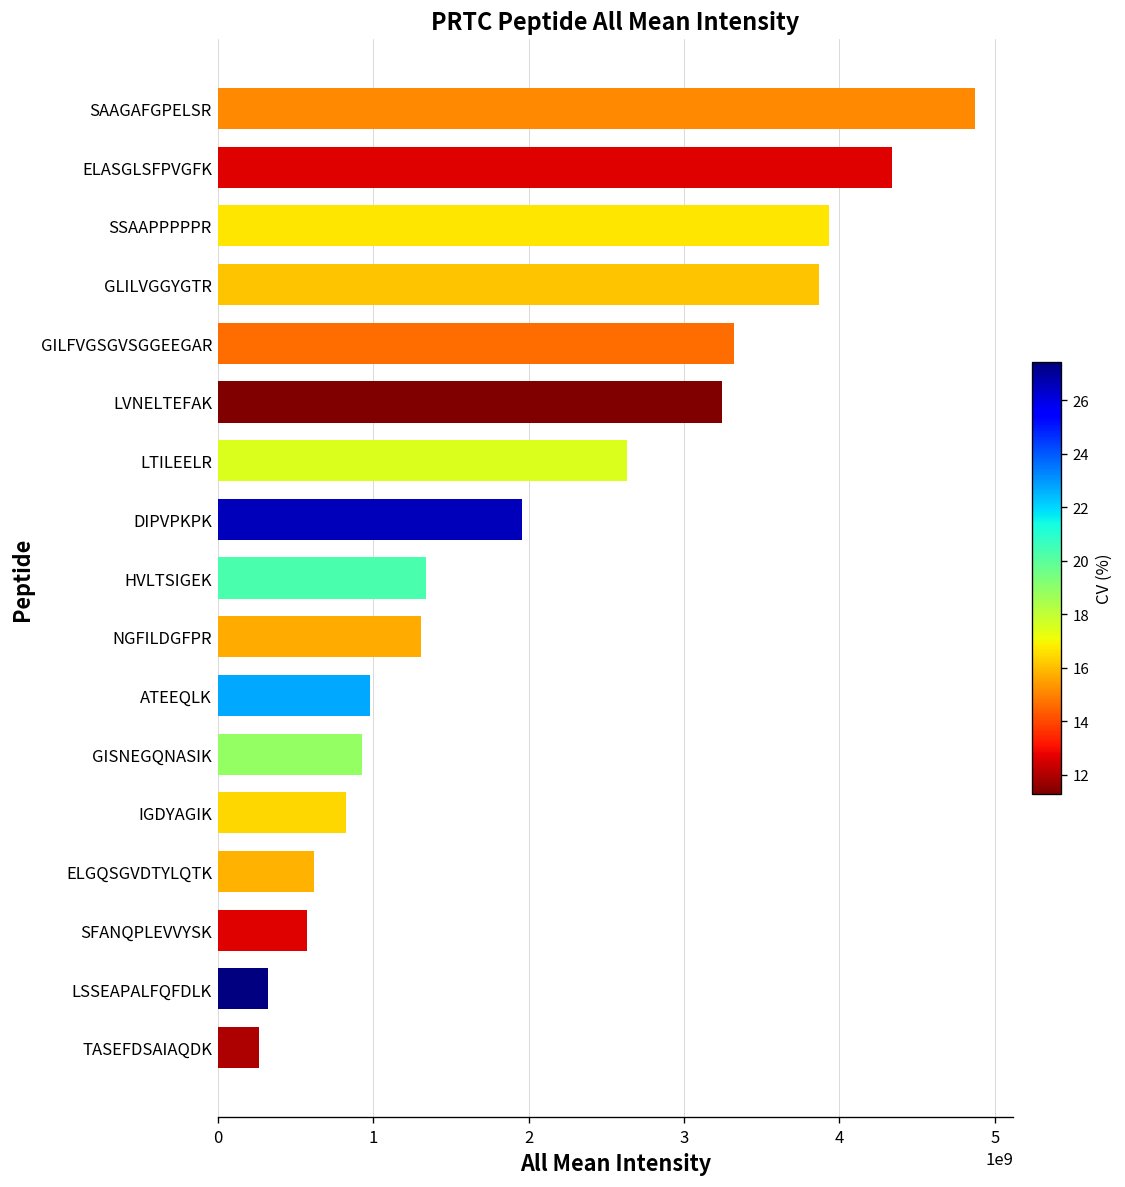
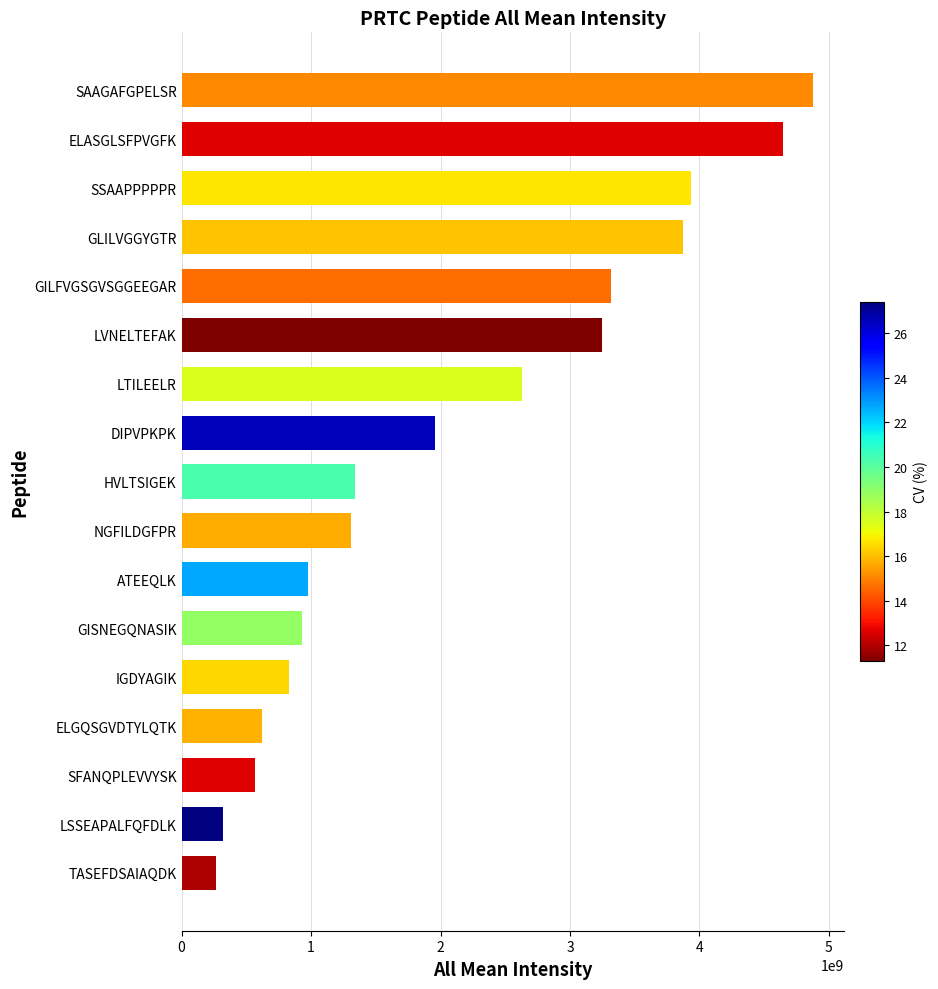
ELASGLSFPVGFK: 4340000000 -> 4640000000
